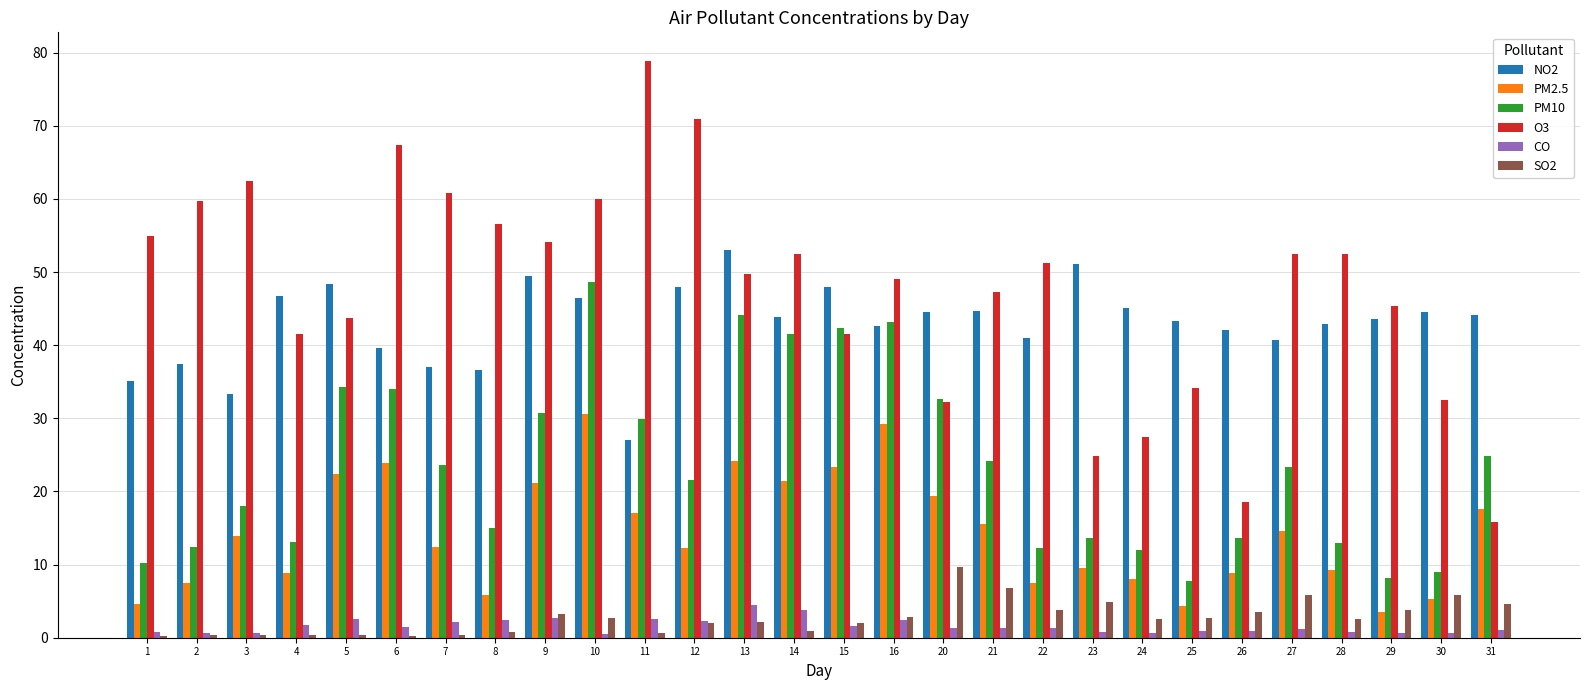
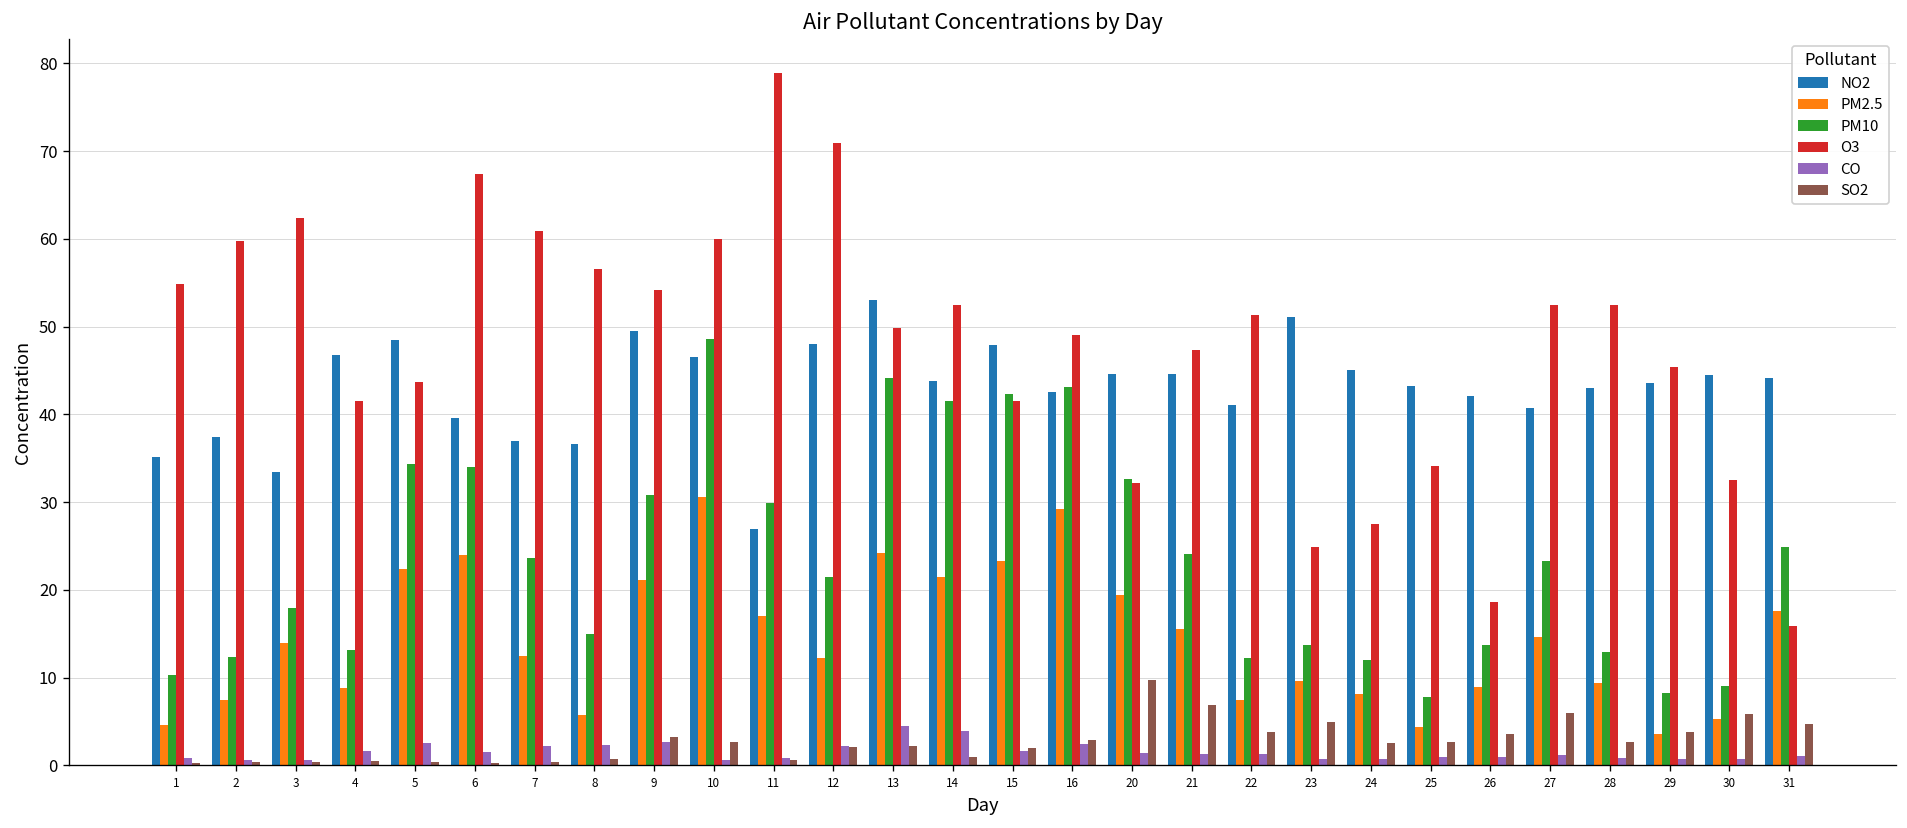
CO, 11: 3 -> 1
